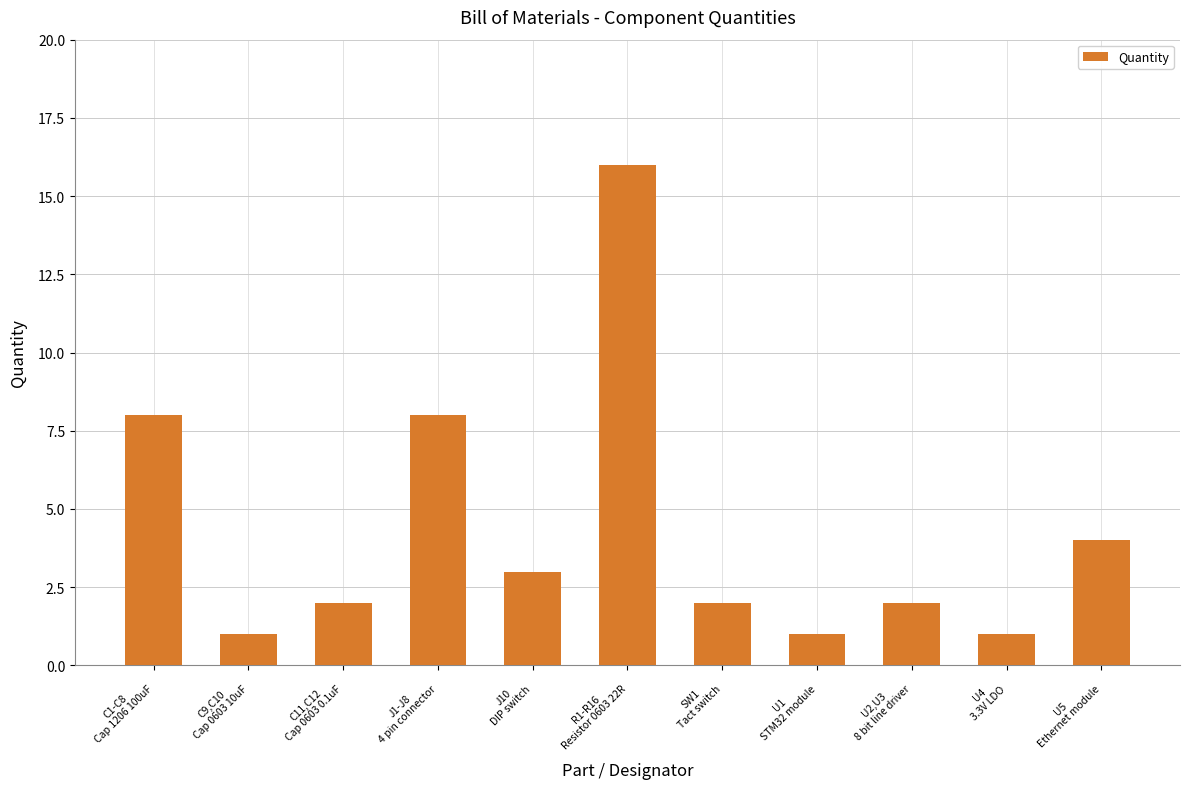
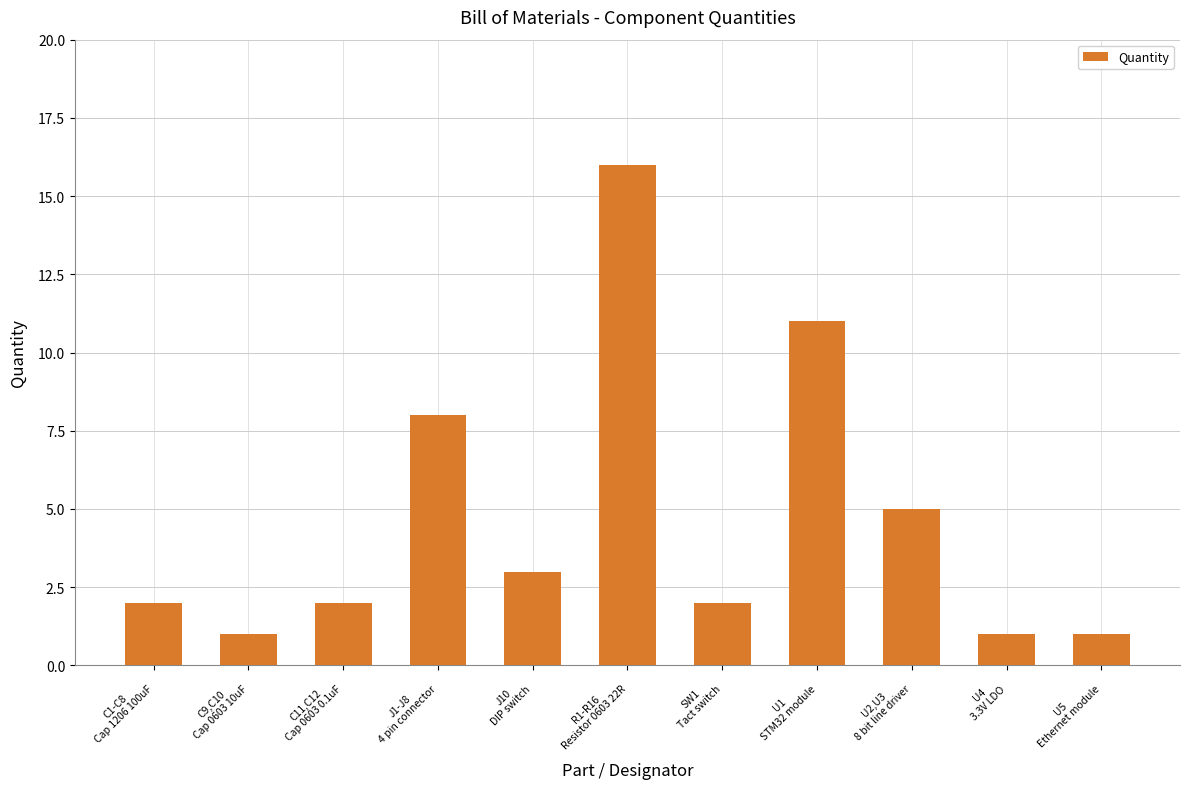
C1-C8 Cap 1206 100uF: 8 -> 2
U1 STM32 module: 1 -> 11
U2,U3 8 bit line driver: 2 -> 5
U5 Ethernet module: 4 -> 1
